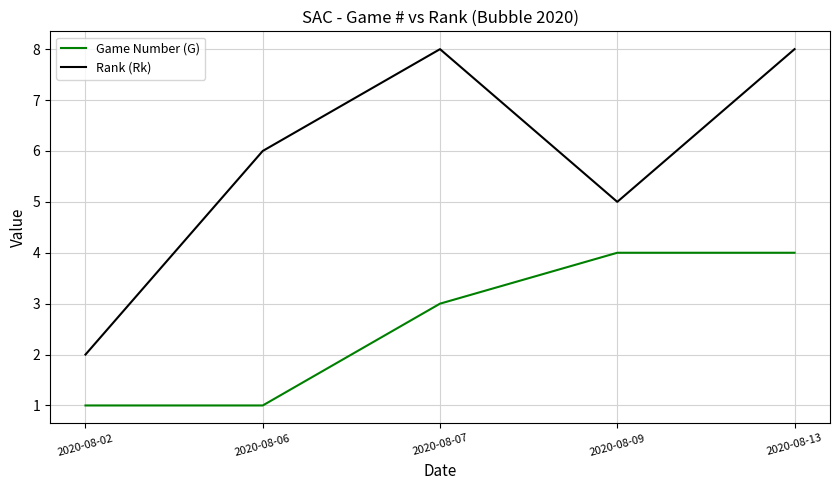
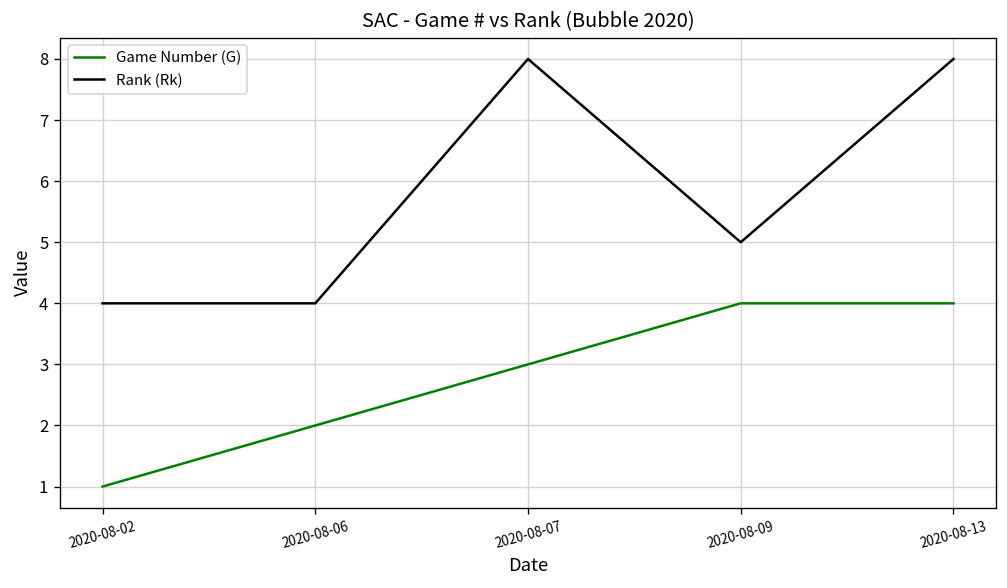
Rank (Rk), 2020-08-02: 2 -> 4
Game Number (G), 2020-08-06: 1 -> 2
Rank (Rk), 2020-08-06: 6 -> 4
